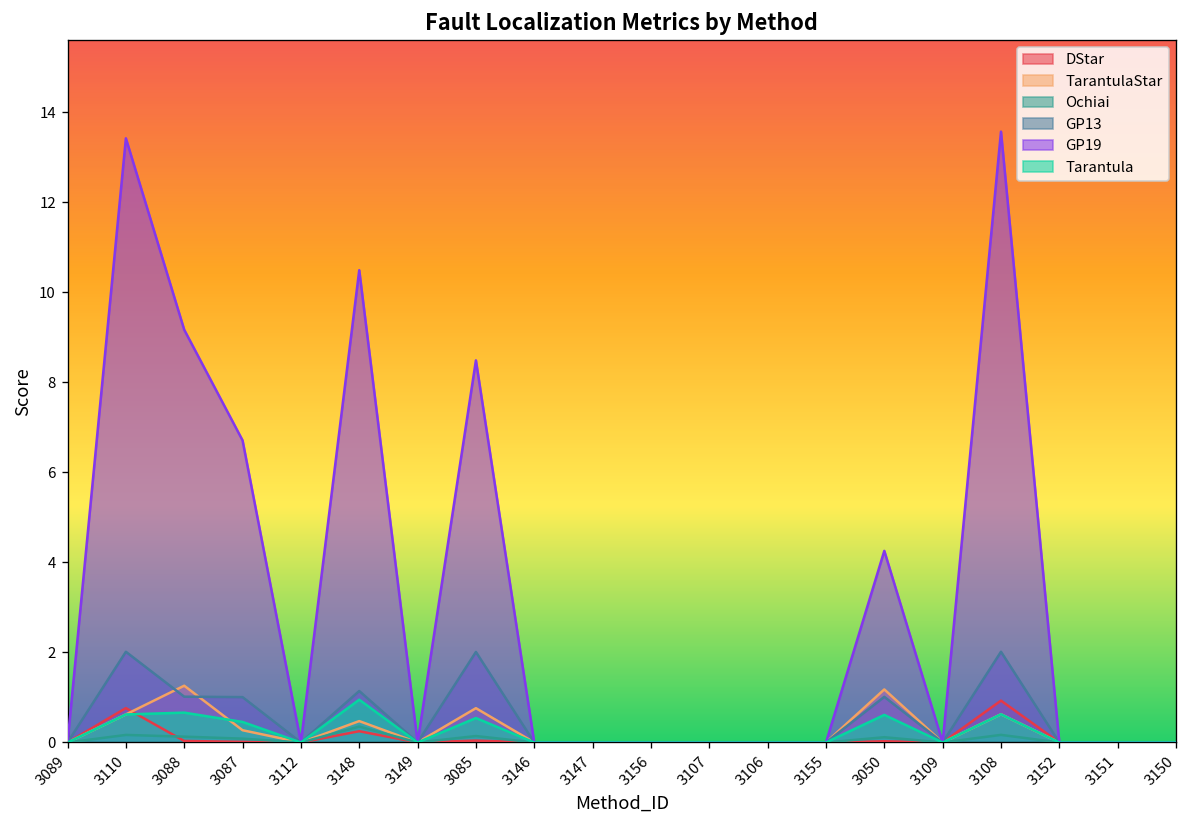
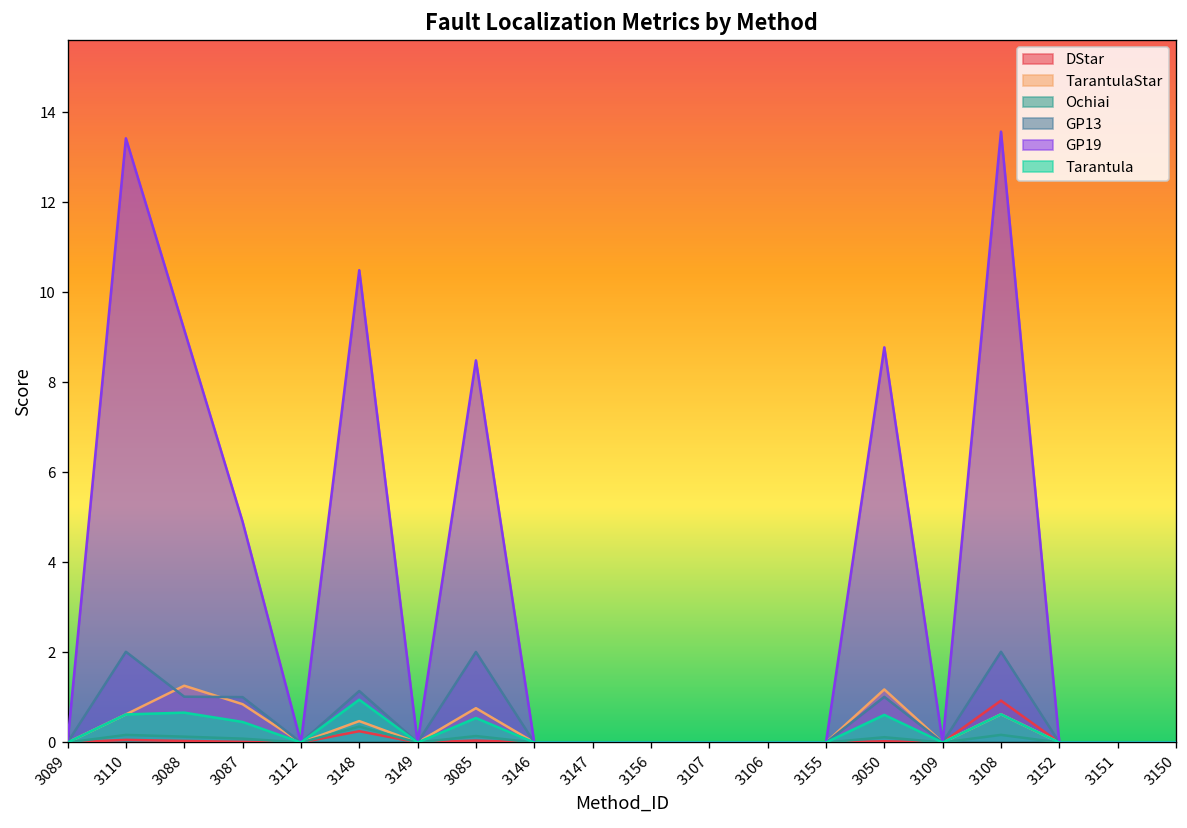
DStar, 3110: 0.8 -> 0.1
TarantulaStar, 3087: 0.3 -> 0.9
GP19, 3087: 6.7 -> 4.9
GP19, 3050: 4.3 -> 8.8
